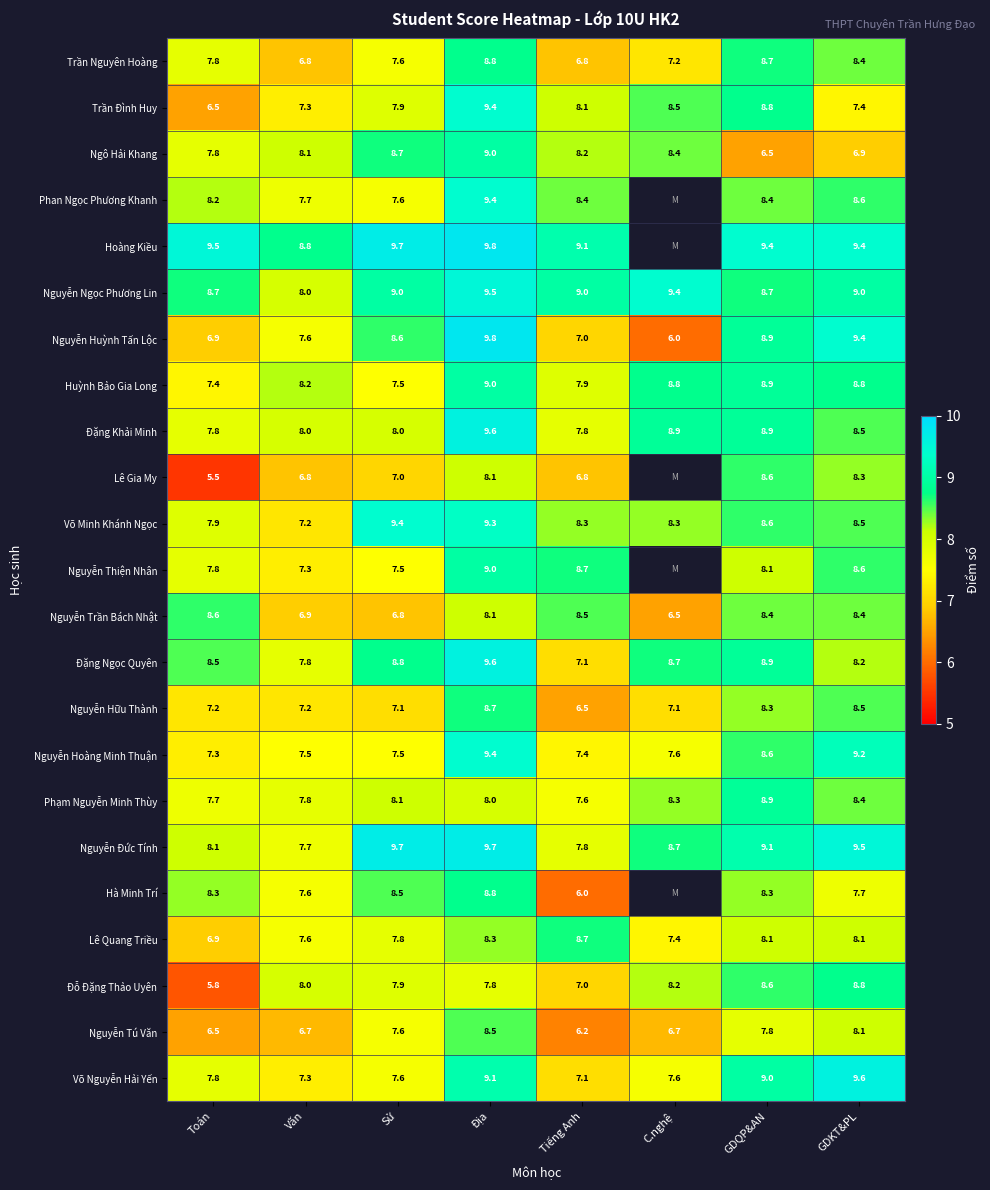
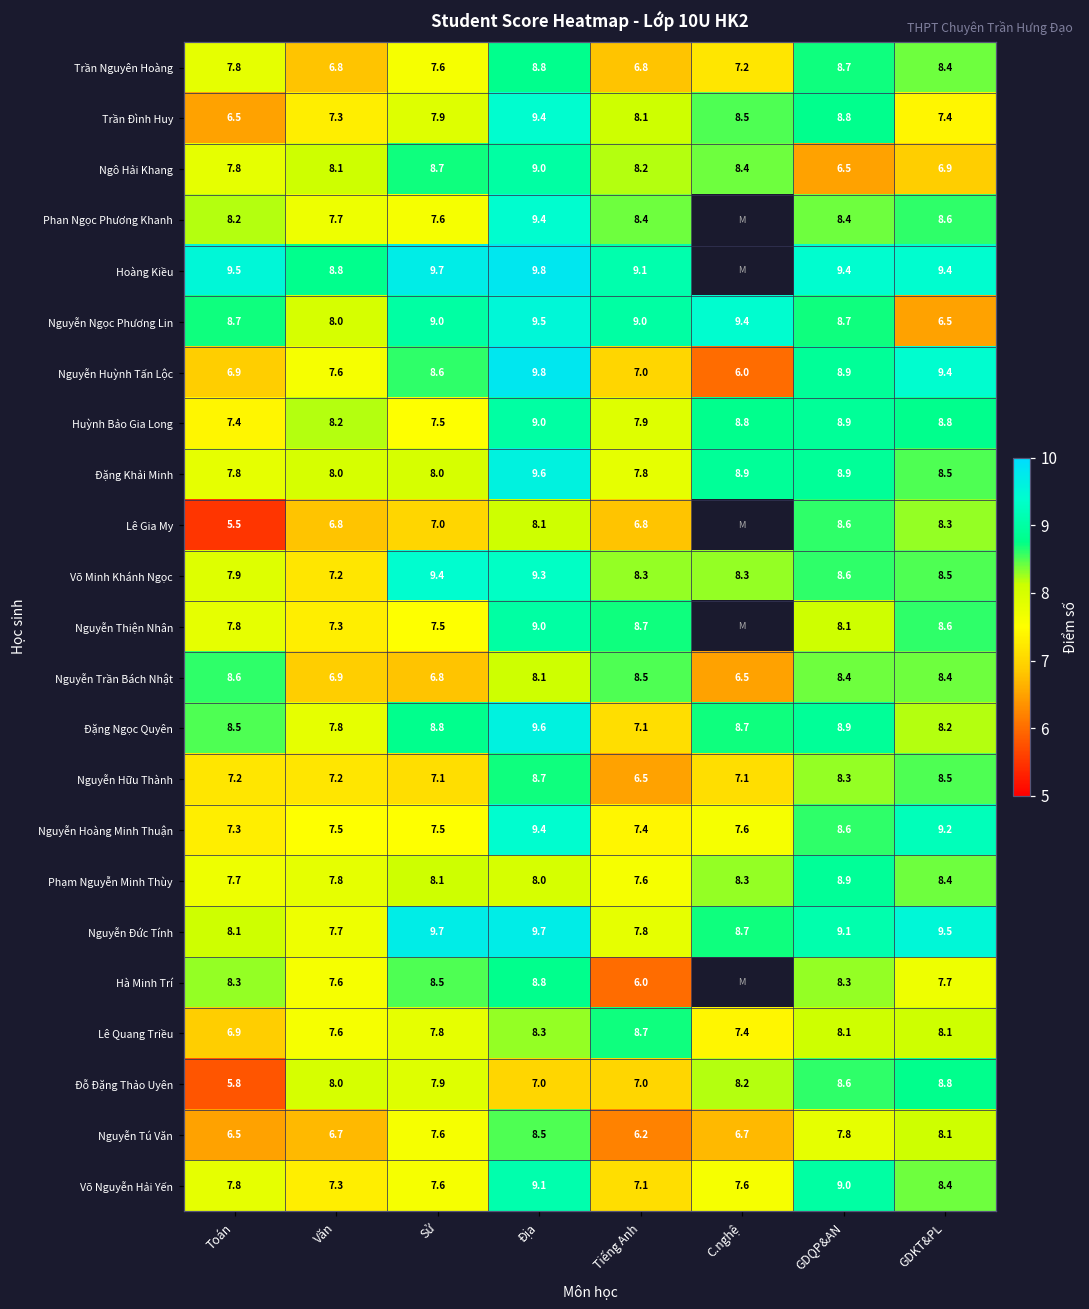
Nguyễn Ngọc Phương Lin, GDKT&PL: 9.0 -> 6.5
Đỗ Đặng Thảo Uyên, Địa: 7.8 -> 7.0
Võ Nguyễn Hải Yến, GDKT&PL: 9.6 -> 8.4
